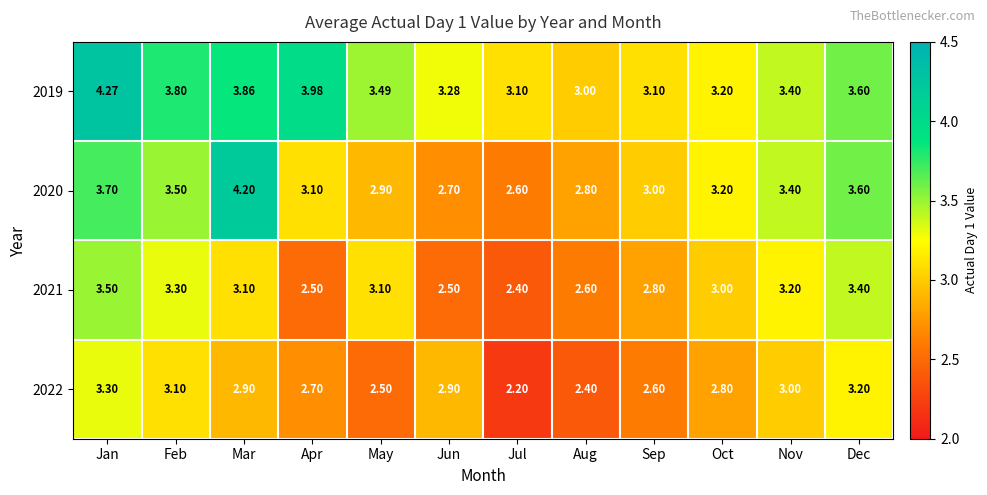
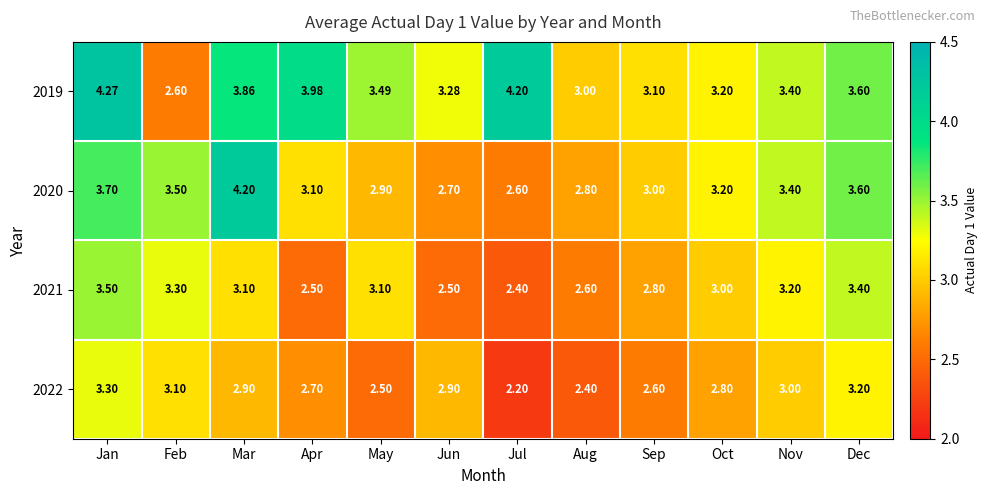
2019, Feb: 3.80 -> 2.60
2019, Jul: 3.10 -> 4.20
